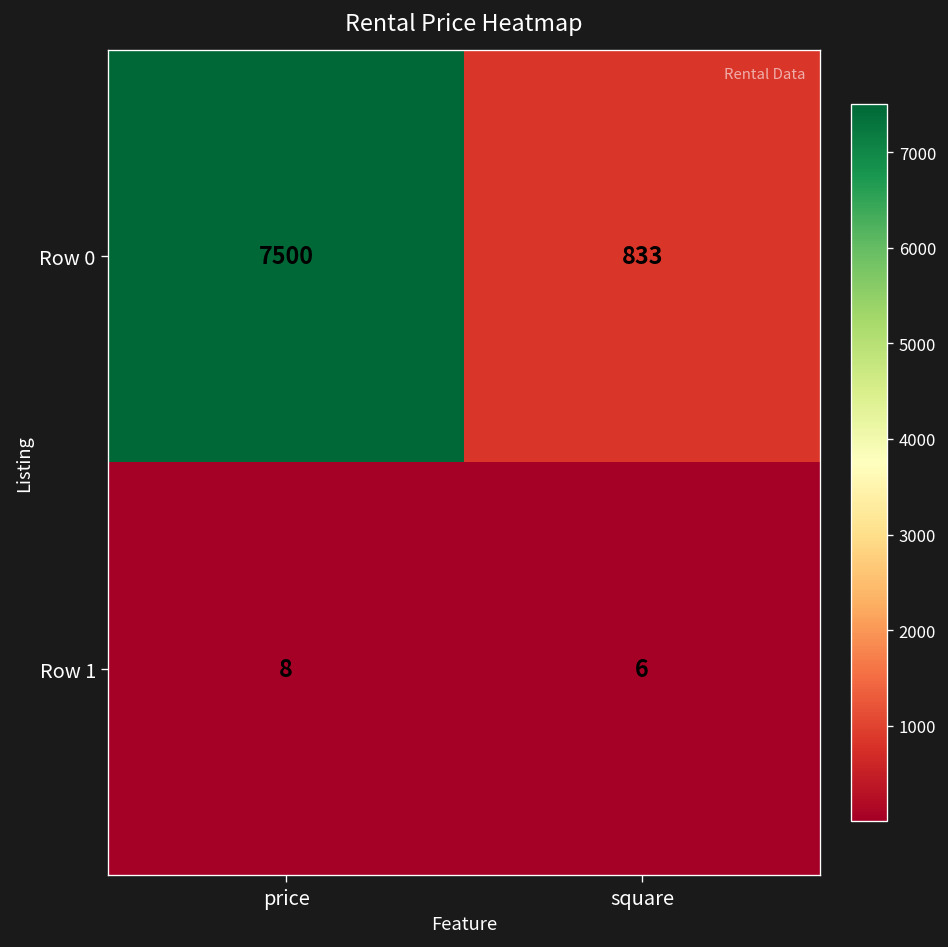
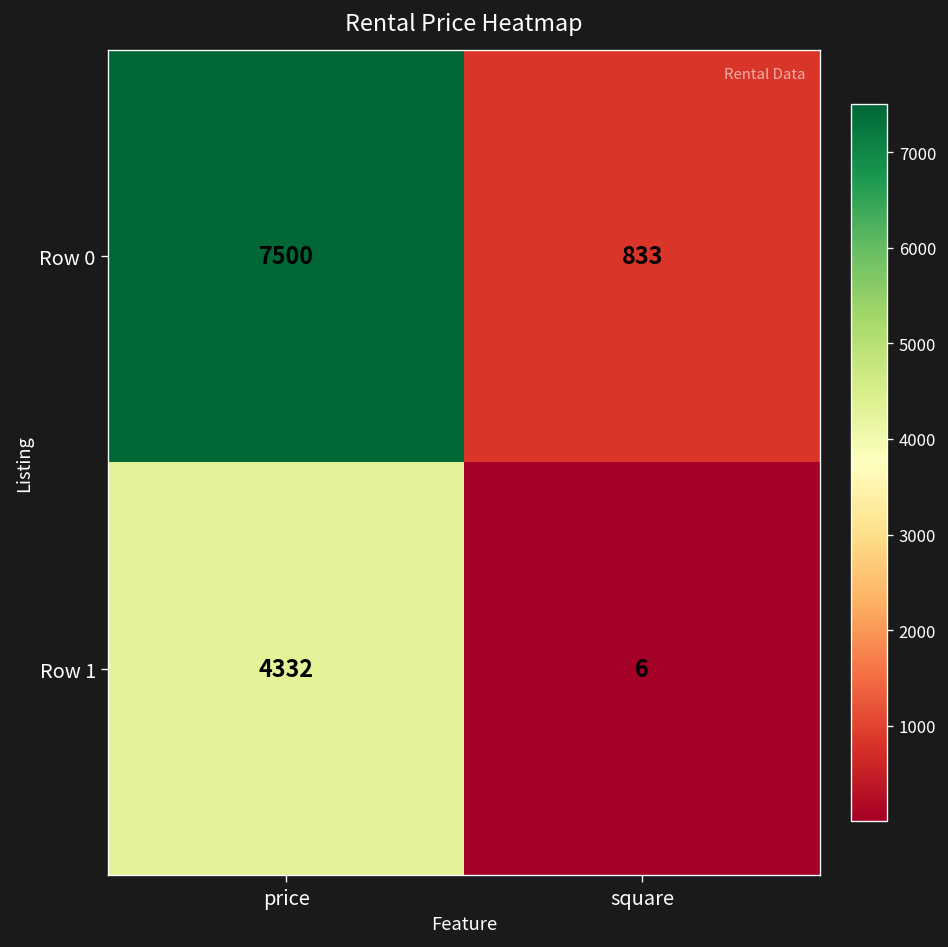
Row 1, price: 8 -> 4332
